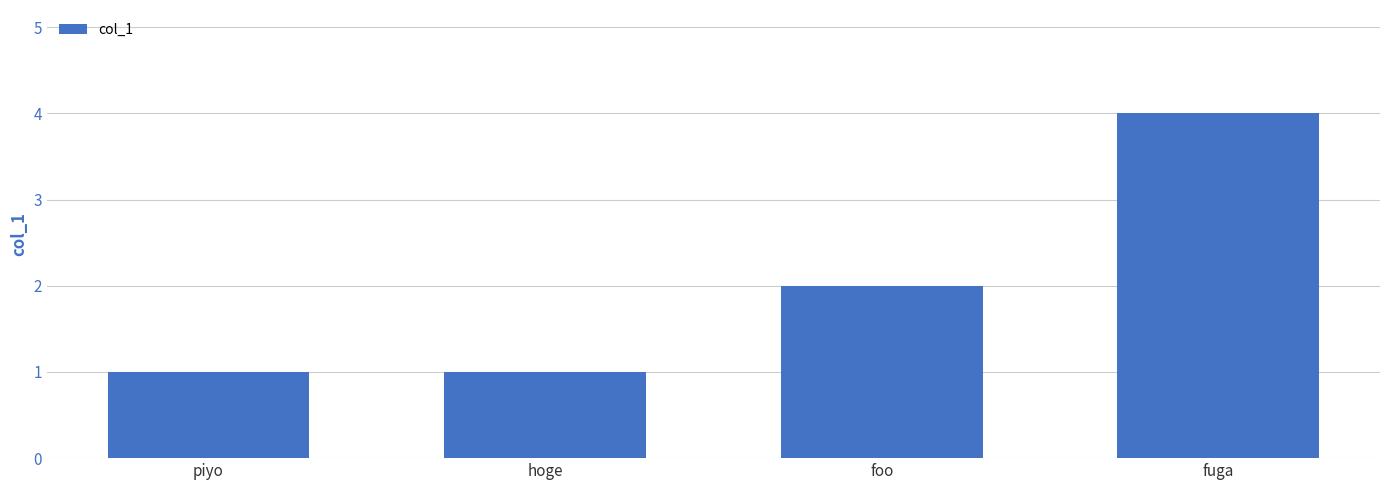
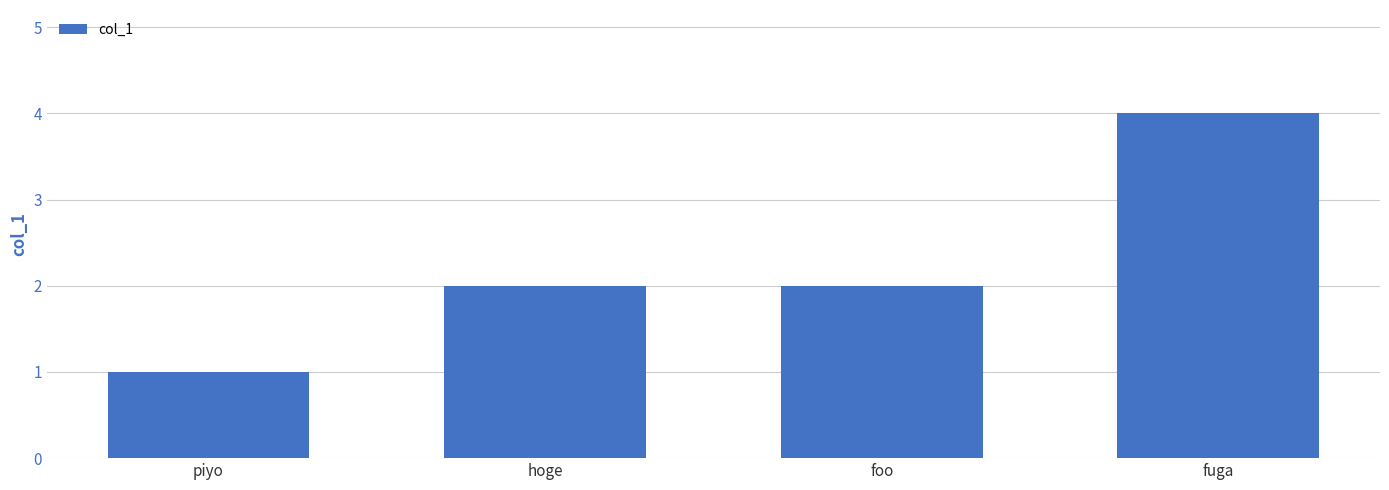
hoge: 1 -> 2
